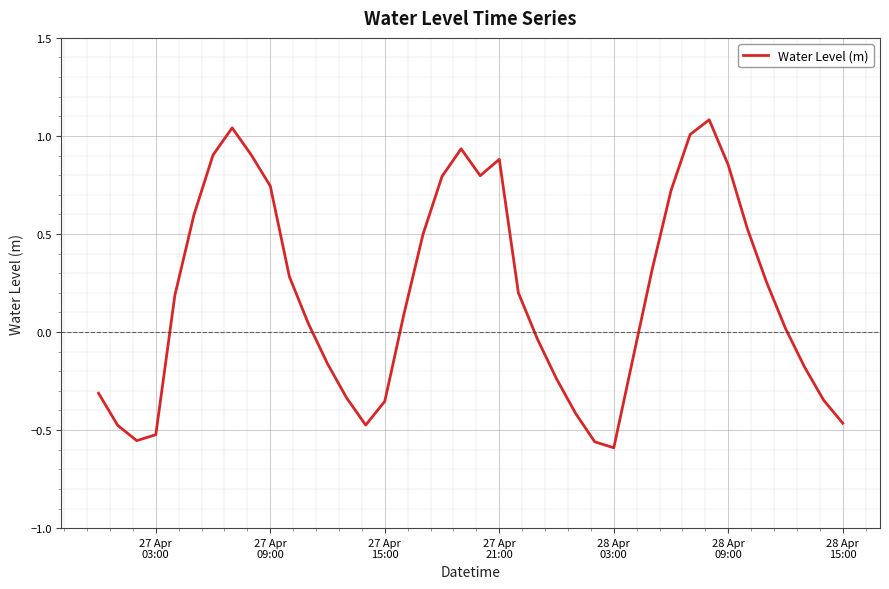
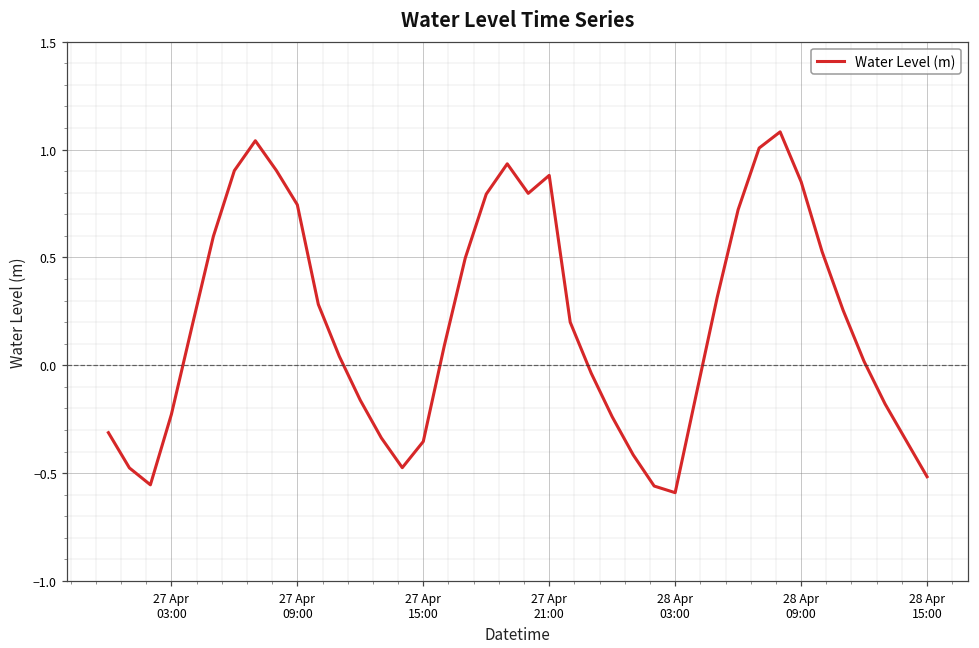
27 Apr 03:00: -0.52 -> -0.23
28 Apr 15:00: -0.47 -> -0.52
